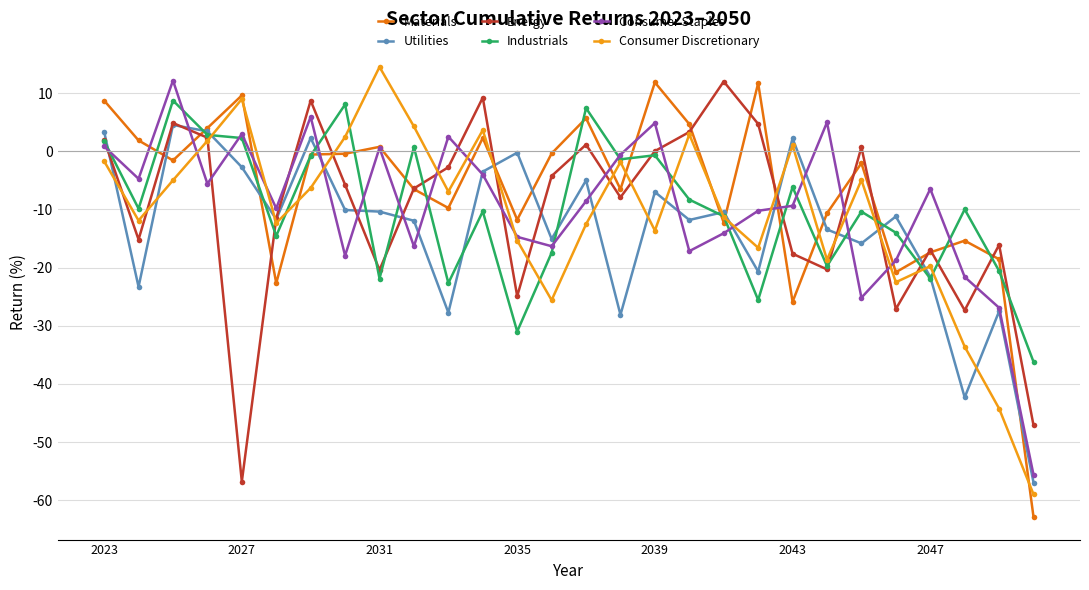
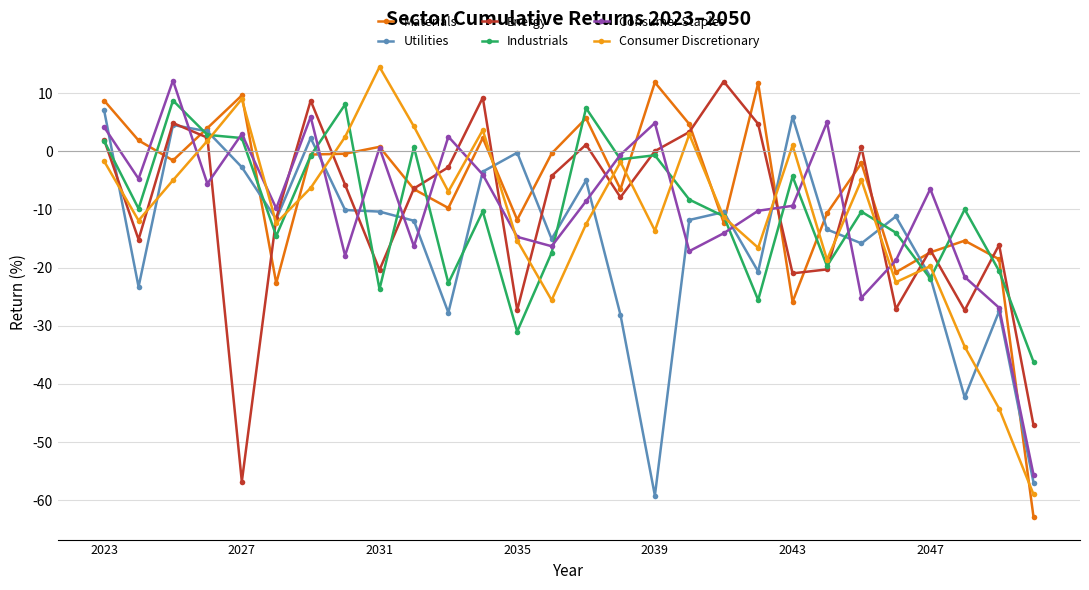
Utilities, 2023: 3 -> 7
Consumer Staples, 2023: 1 -> 4
Industrials, 2031: -22 -> -24
Energy, 2035: -25 -> -27
Utilities, 2039: -7 -> -59
Utilities, 2043: 2 -> 6
Energy, 2043: -18 -> -21
Industrials, 2043: -6 -> -4
